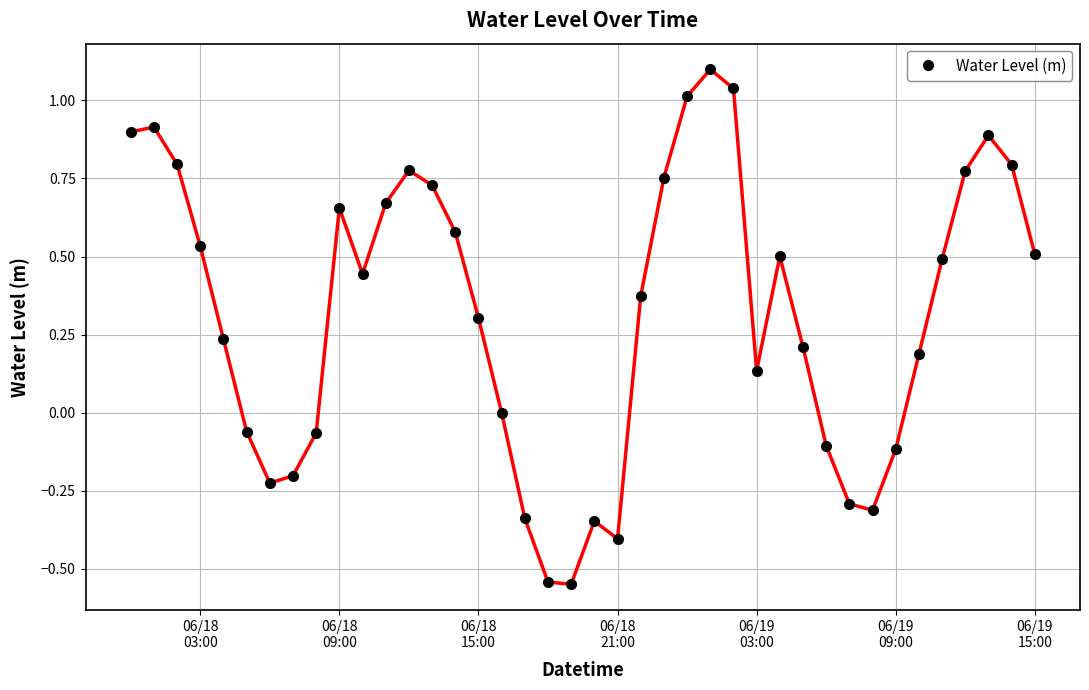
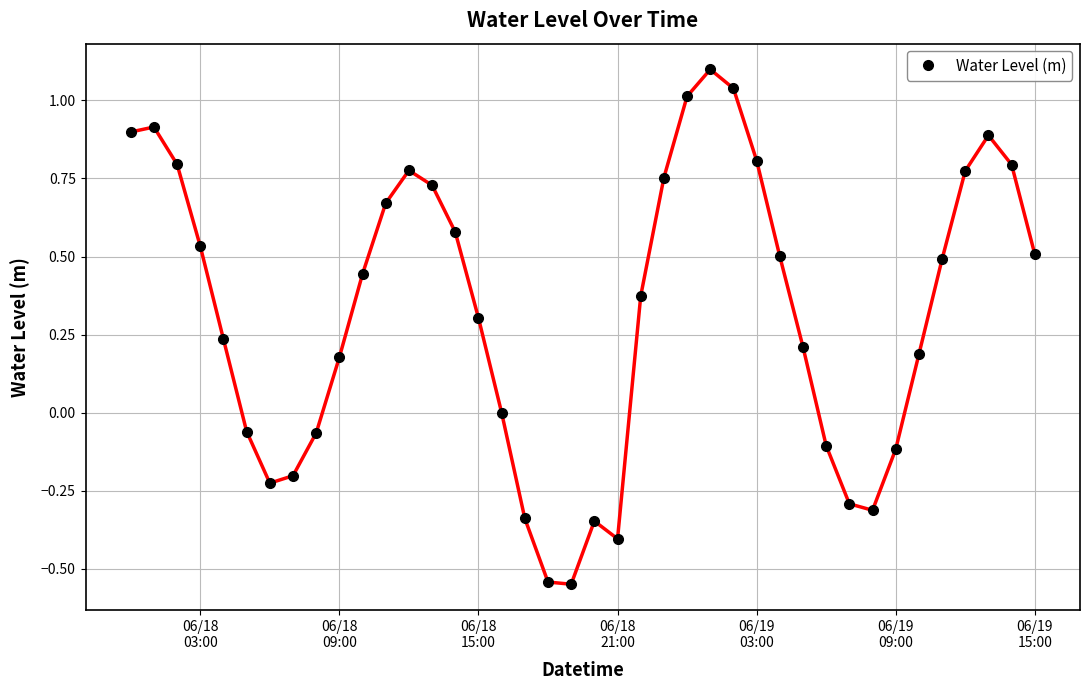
06/18 09:00: 0.66 -> 0.18
06/19 03:00: 0.13 -> 0.81
